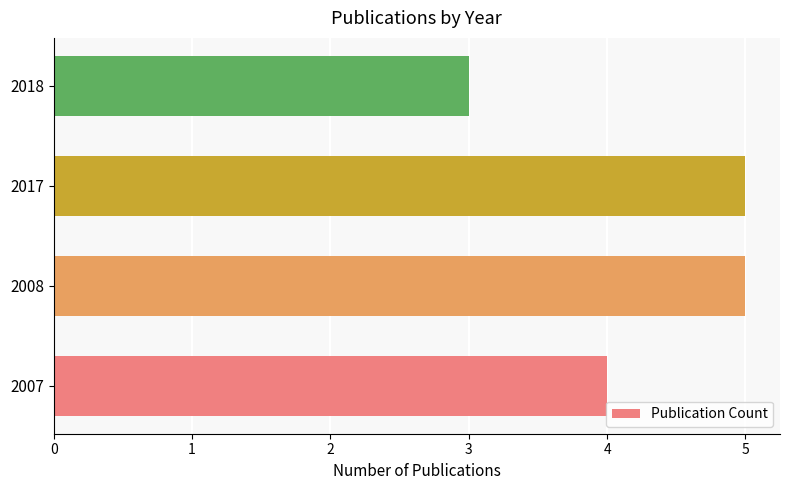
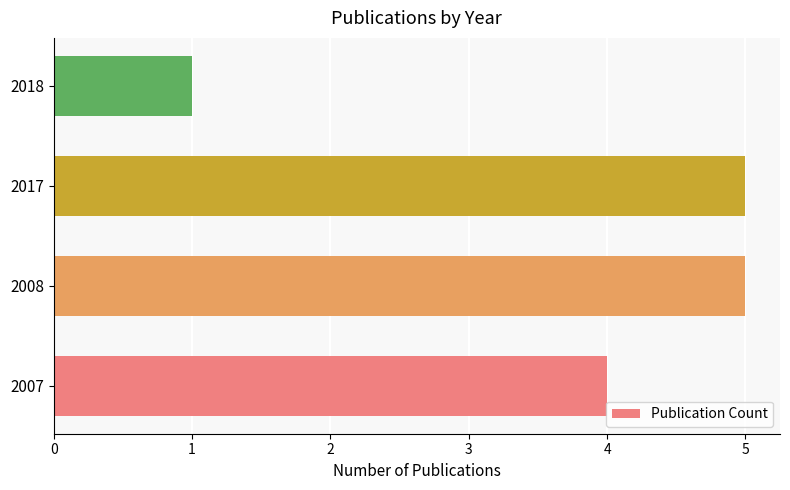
2018: 3 -> 1
